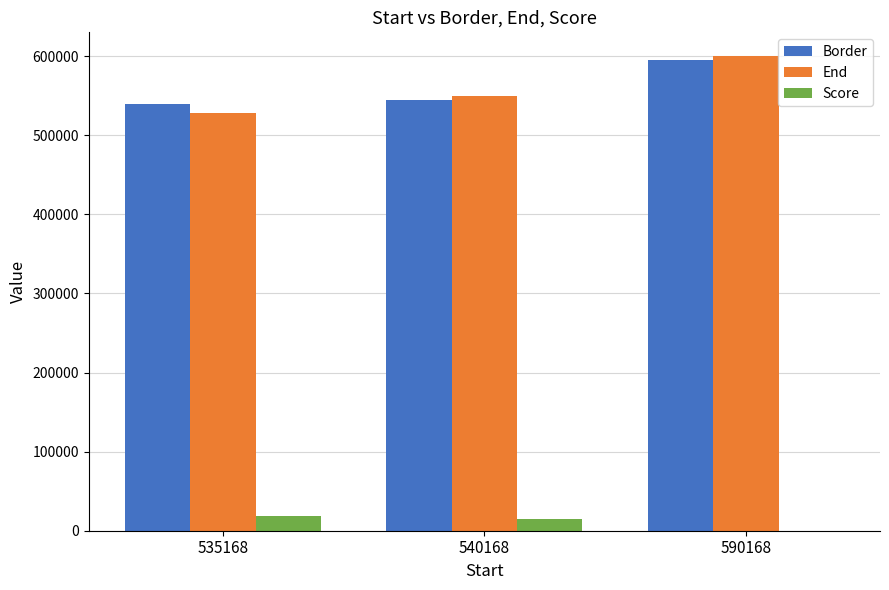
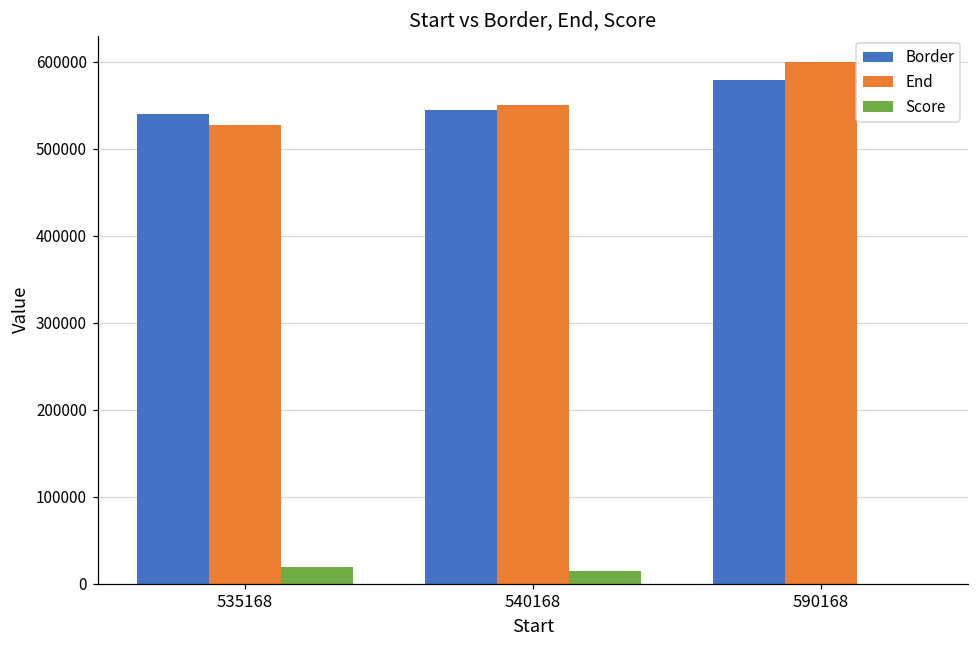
Border, 590168: 600000 -> 580000
